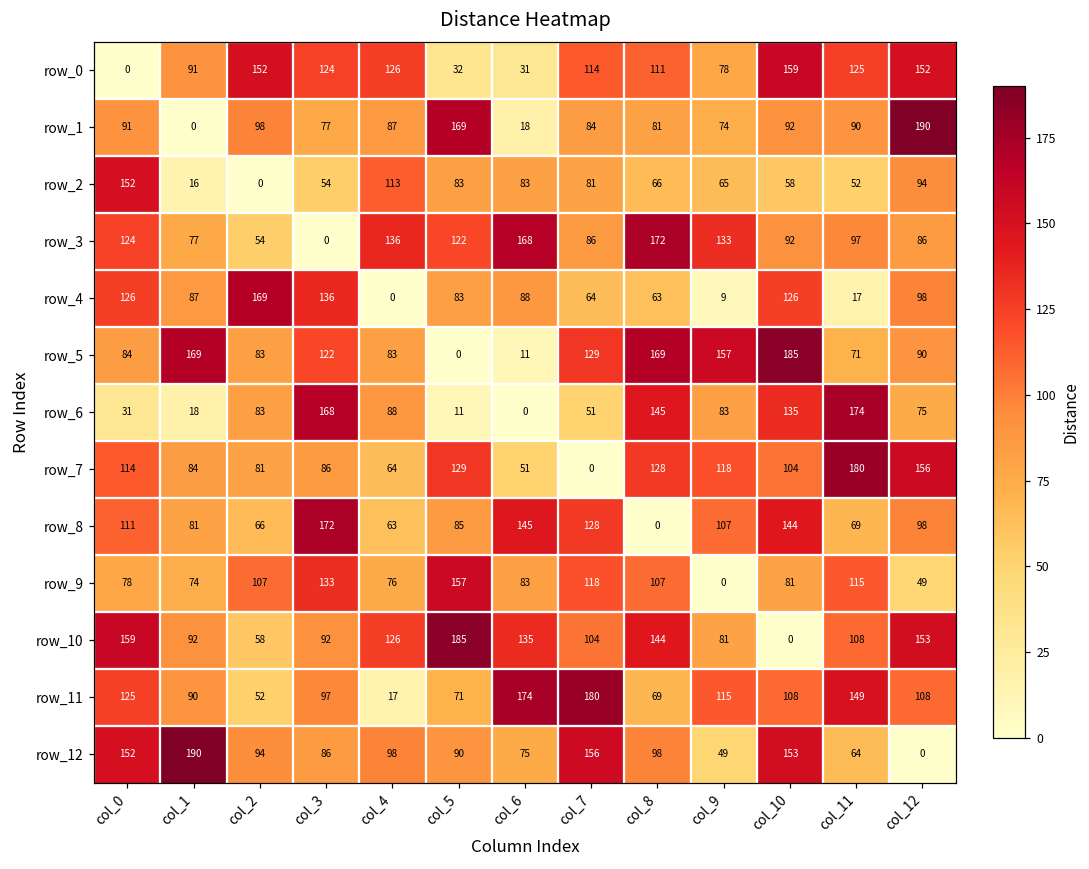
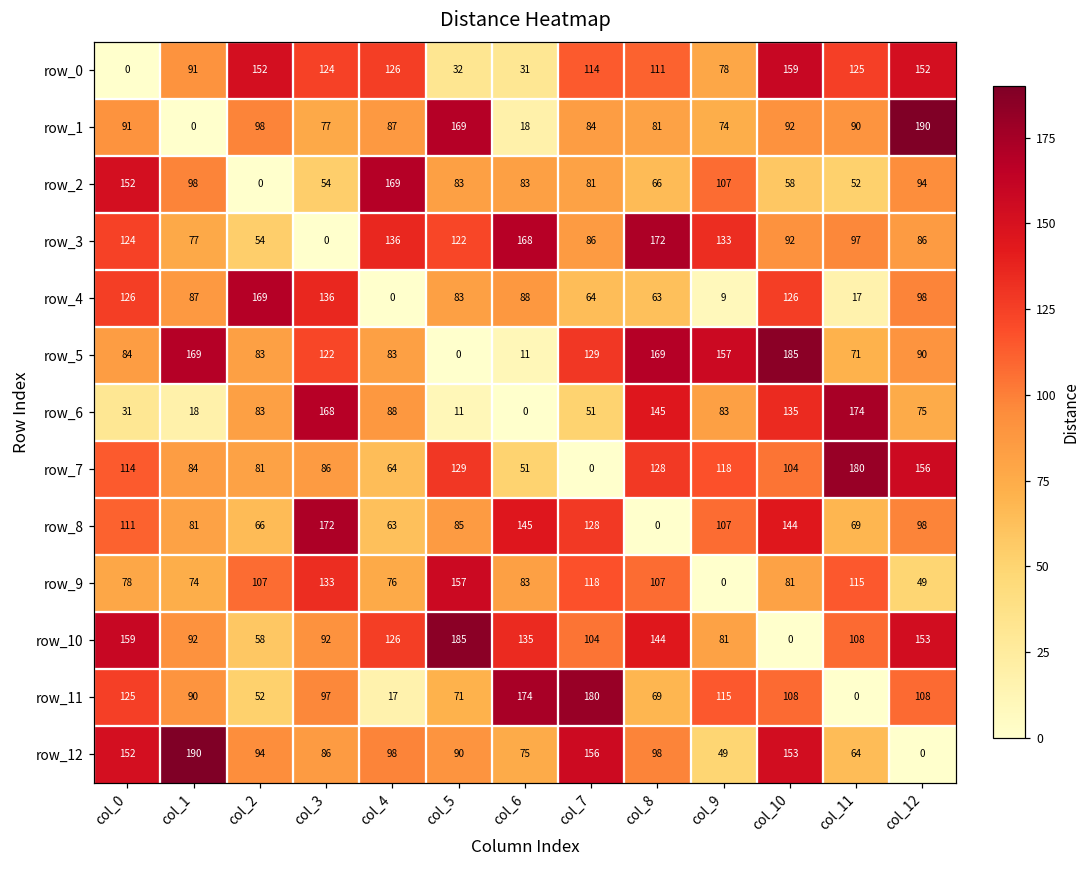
row_2, col_1: 16 -> 98
row_2, col_4: 113 -> 169
row_2, col_9: 65 -> 107
row_11, col_11: 149 -> 0
